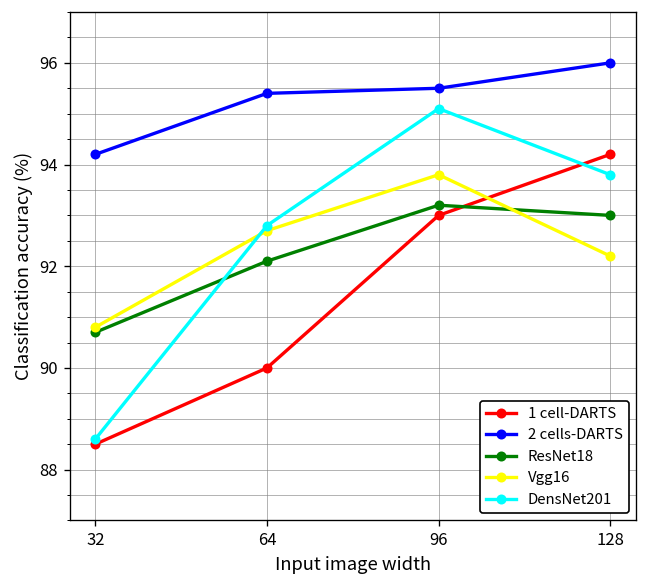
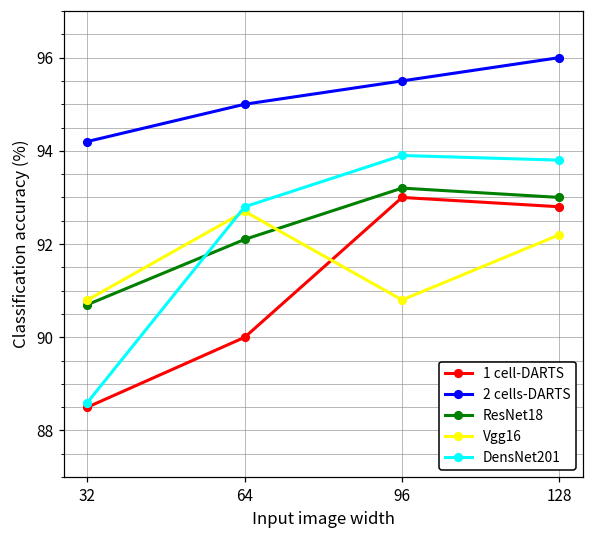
2 cells-DARTS, 64: 95.4 -> 95.0
Vgg16, 96: 93.8 -> 90.8
DensNet201, 96: 95.1 -> 93.9
1 cell-DARTS, 128: 94.2 -> 92.8
